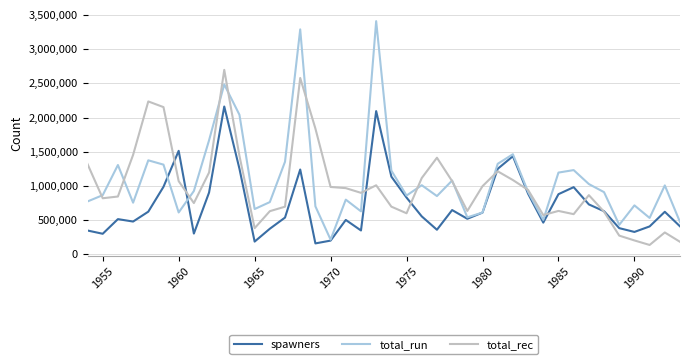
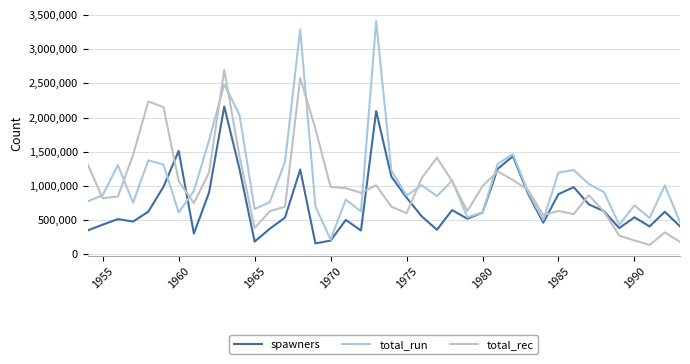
spawners, 1955: 300,000 -> 400,000
spawners, 1990: 300,000 -> 500,000
